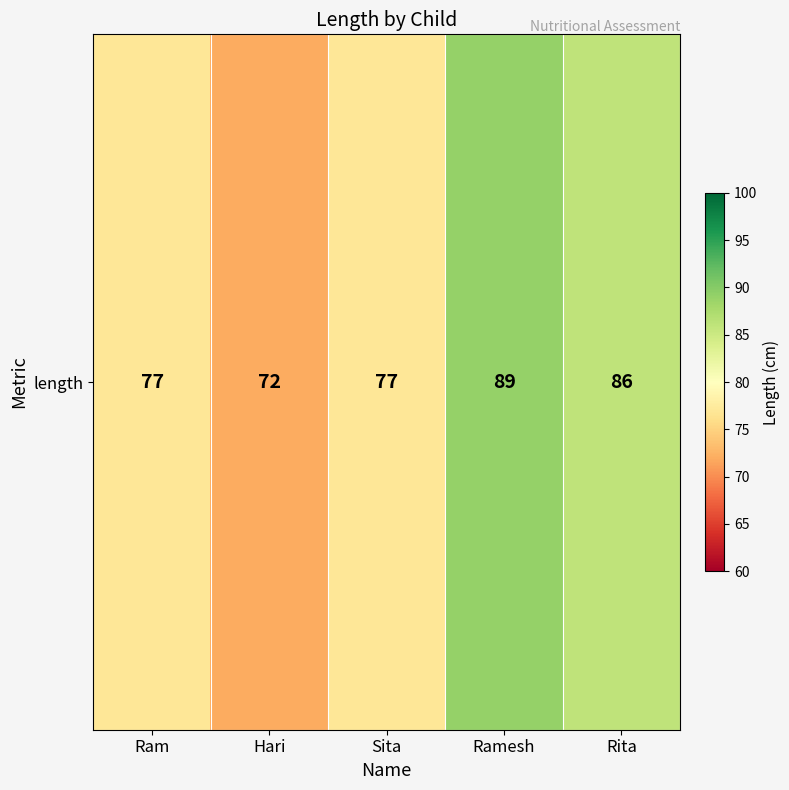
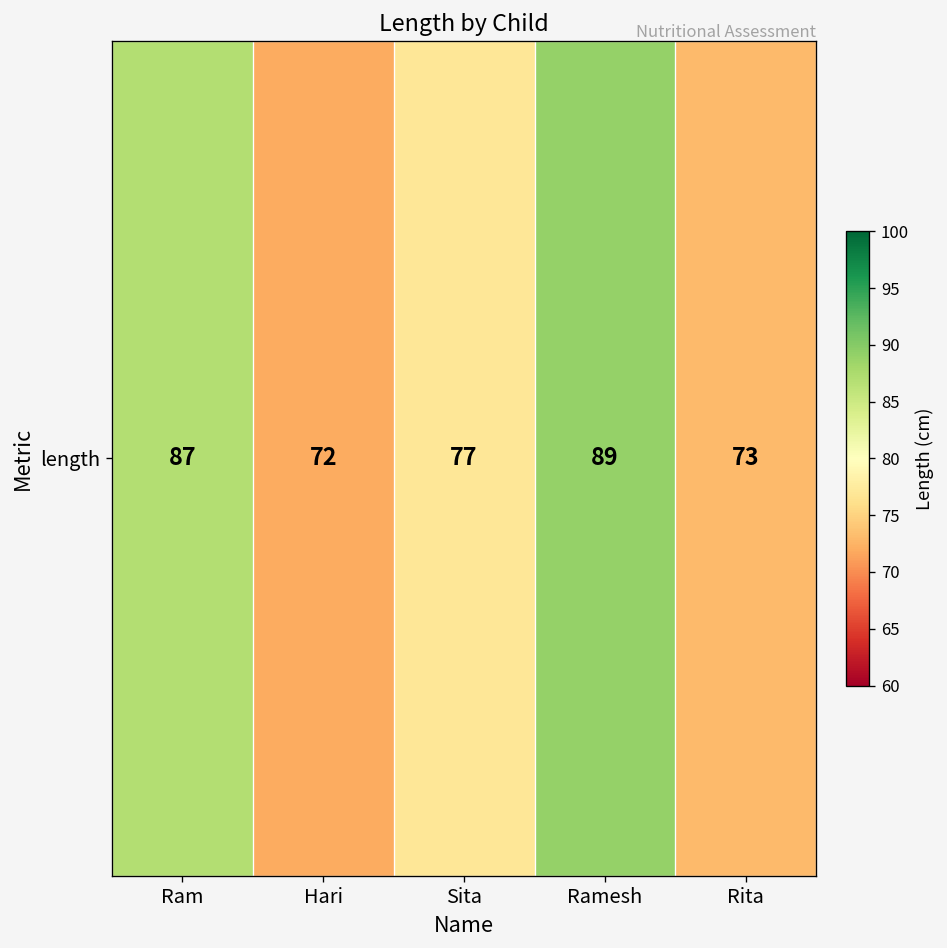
length, Ram: 77 -> 87
length, Rita: 86 -> 73
